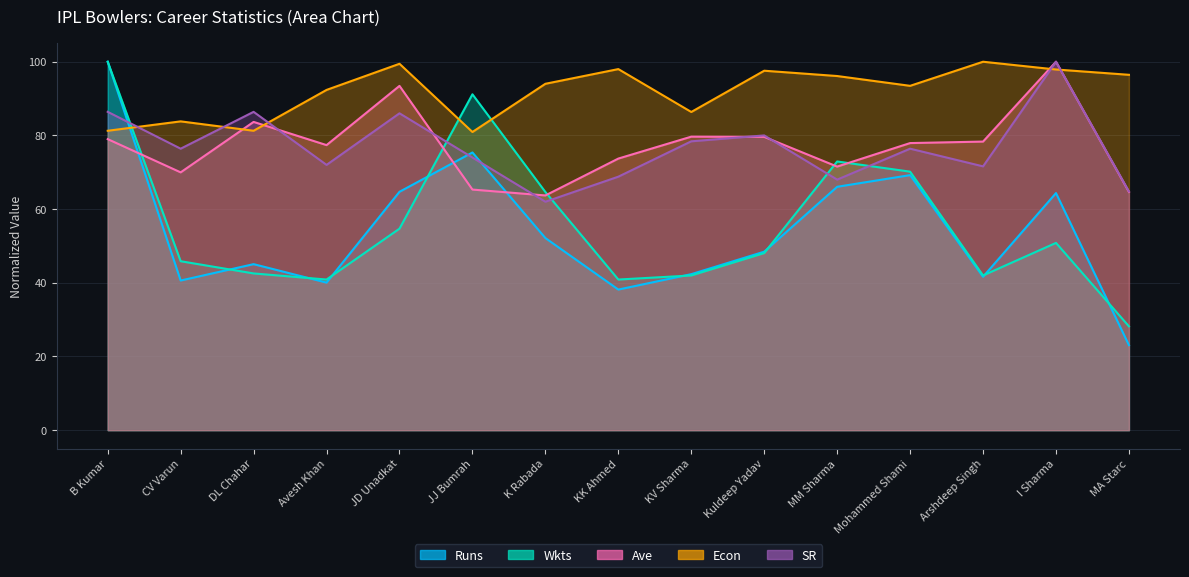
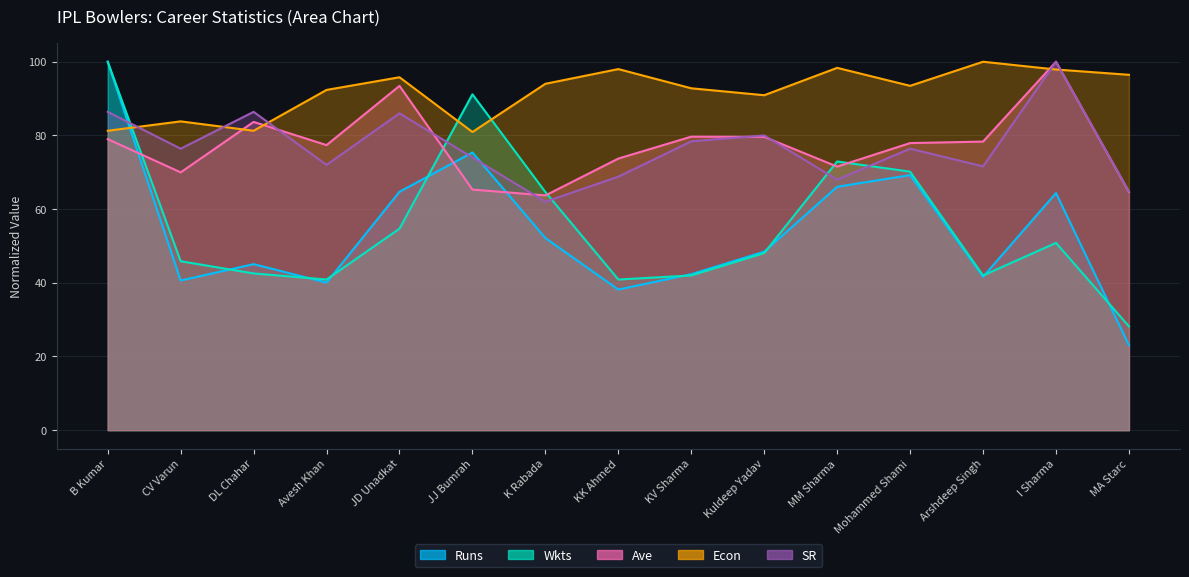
Econ, JD Unadkat: 99 -> 96
Econ, KV Sharma: 86 -> 93
Econ, Kuldeep Yadav: 98 -> 91
Econ, MM Sharma: 96 -> 98
